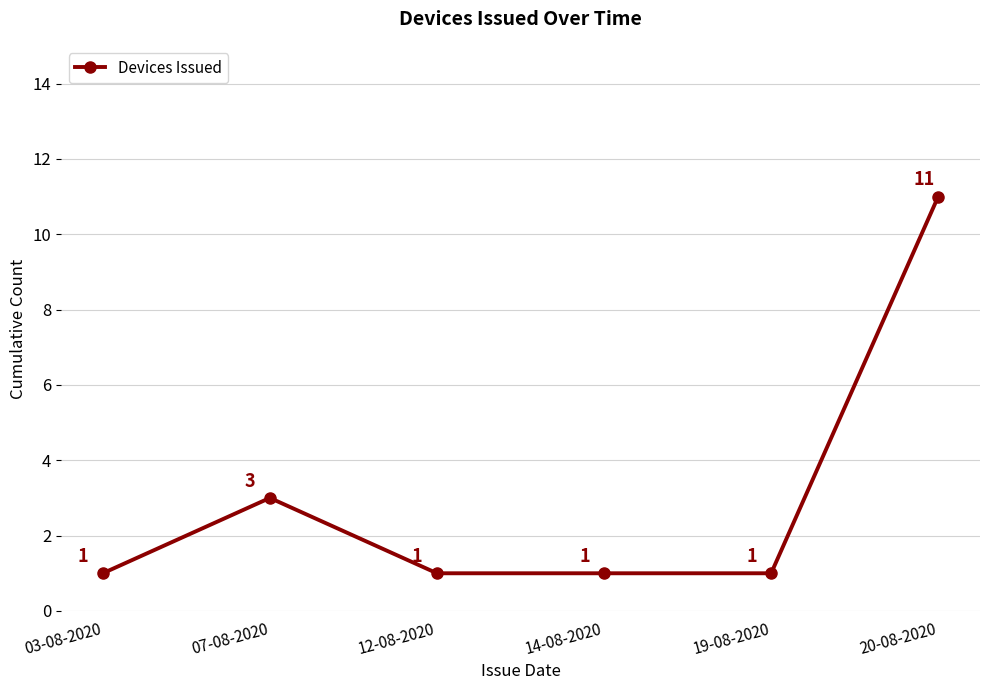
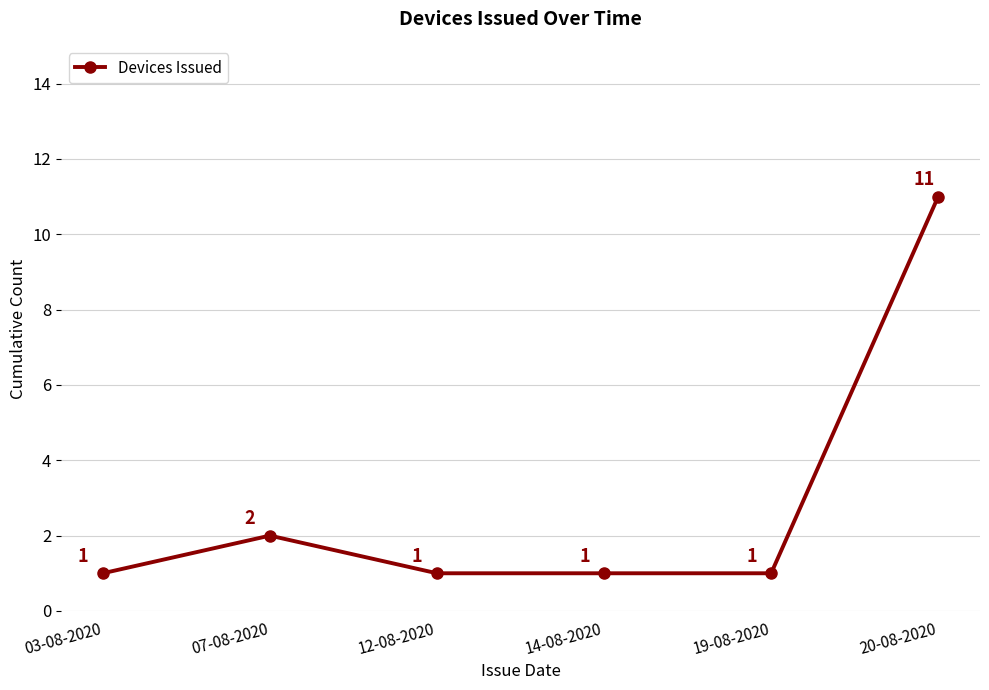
07-08-2020: 3 -> 2
